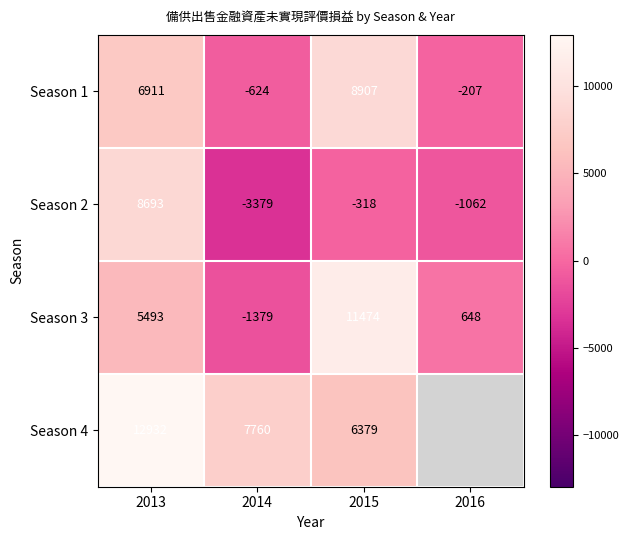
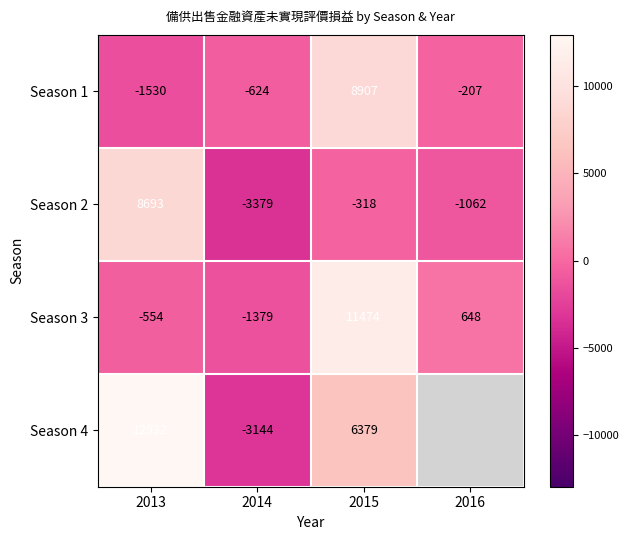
Season 1, 2013: 6911 -> -1530
Season 3, 2013: 5493 -> -554
Season 4, 2014: 7760 -> -3144
